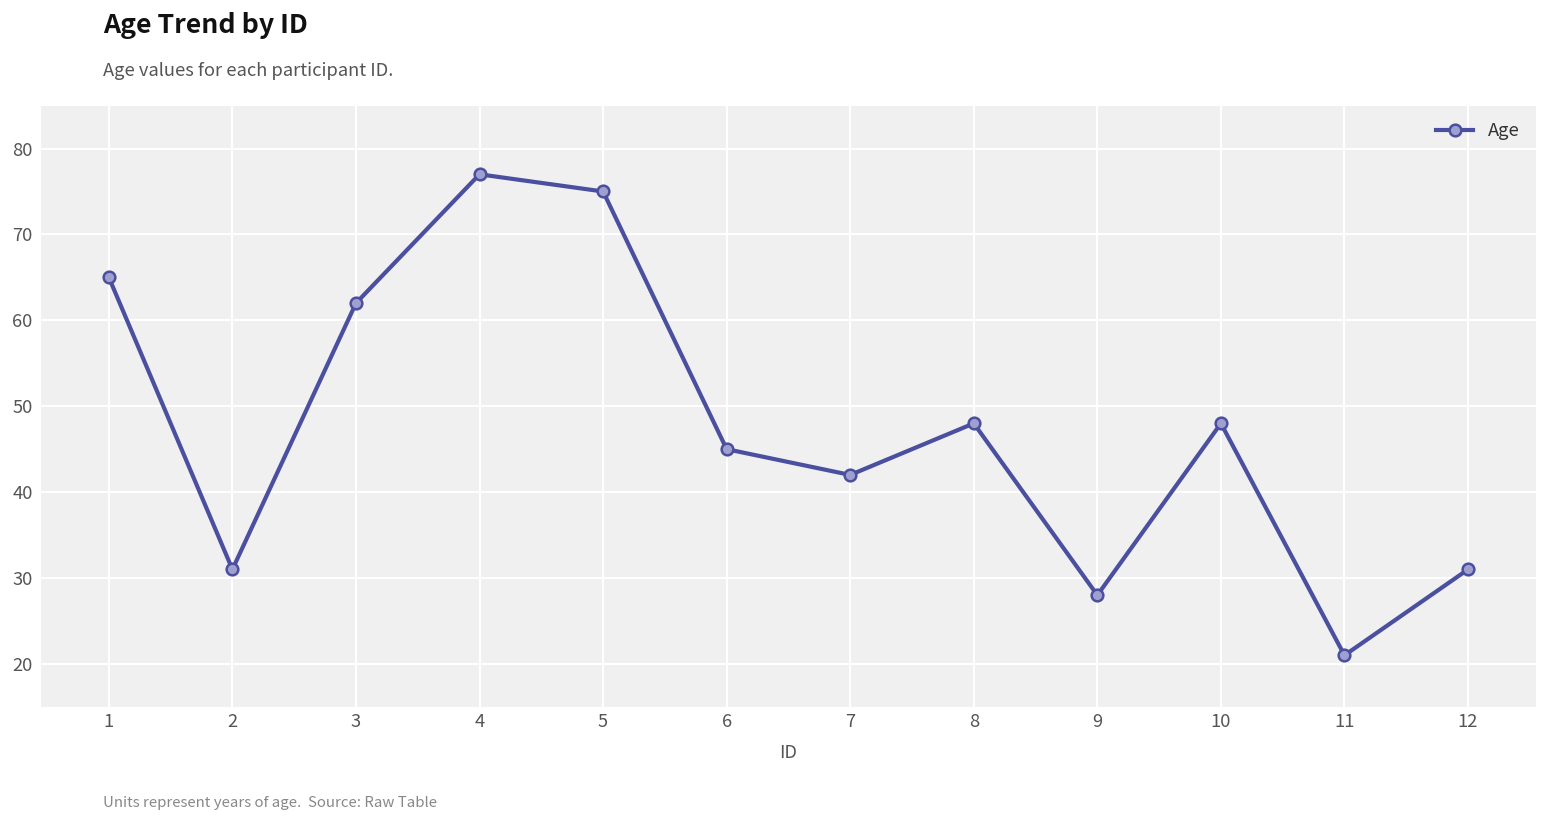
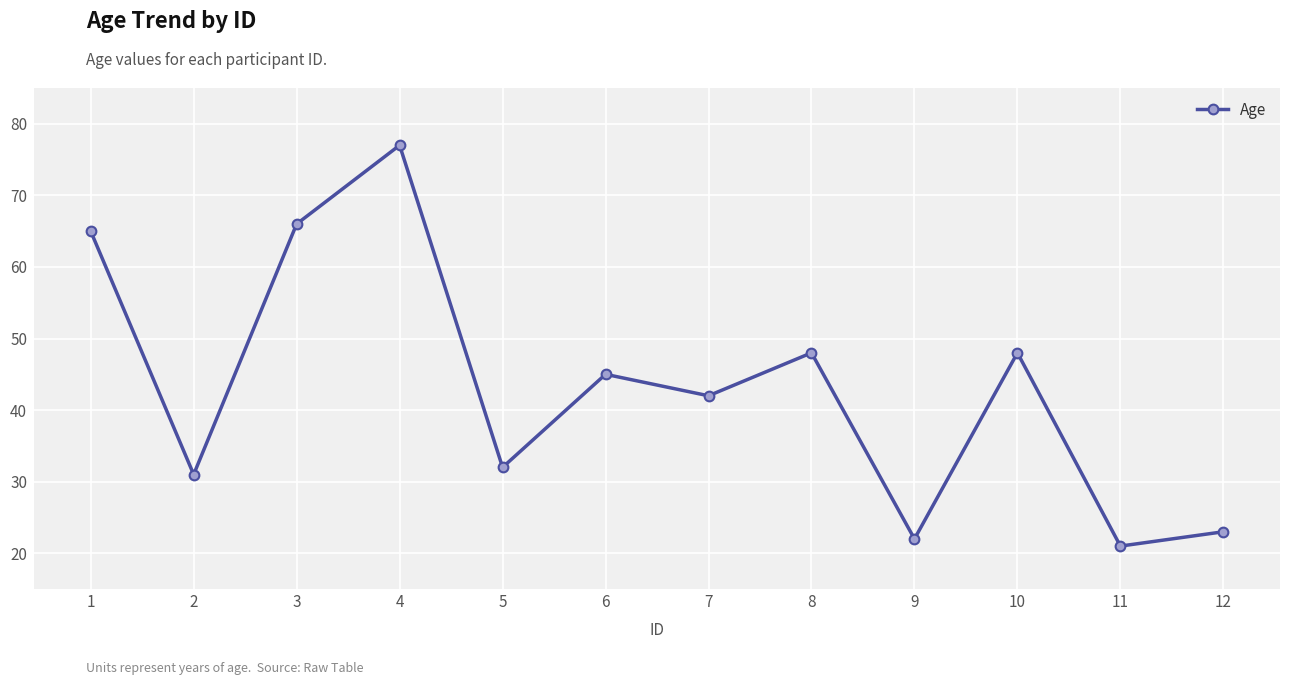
3: 62 -> 66
5: 75 -> 32
9: 28 -> 22
12: 31 -> 23
